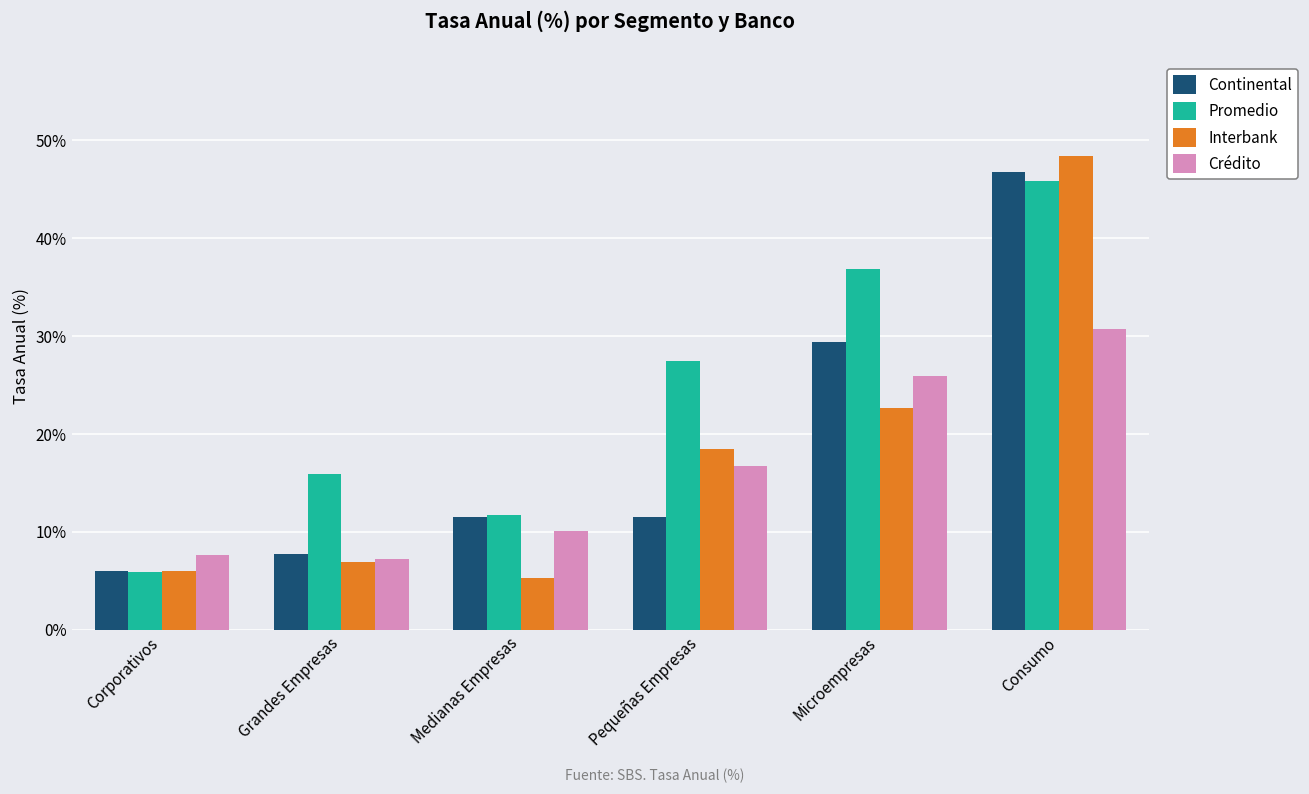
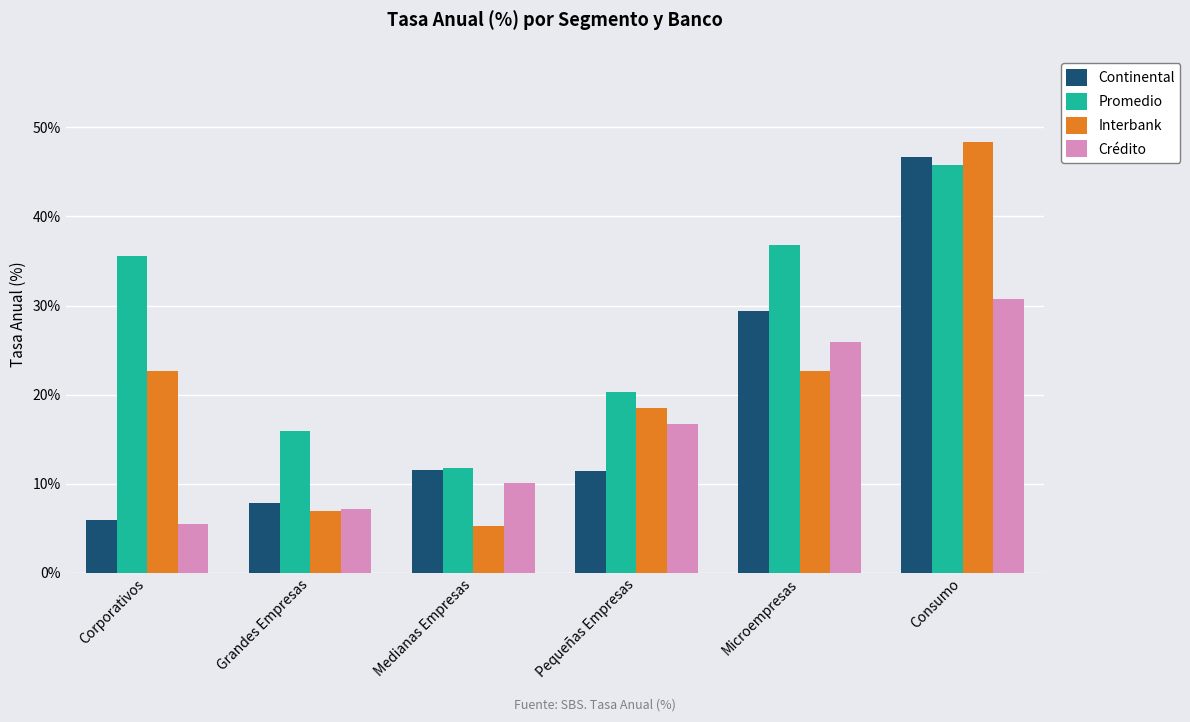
Promedio, Corporativos: 6% -> 36%
Interbank, Corporativos: 6% -> 23%
Crédito, Corporativos: 8% -> 5%
Promedio, Pequeñas Empresas: 27% -> 20%
